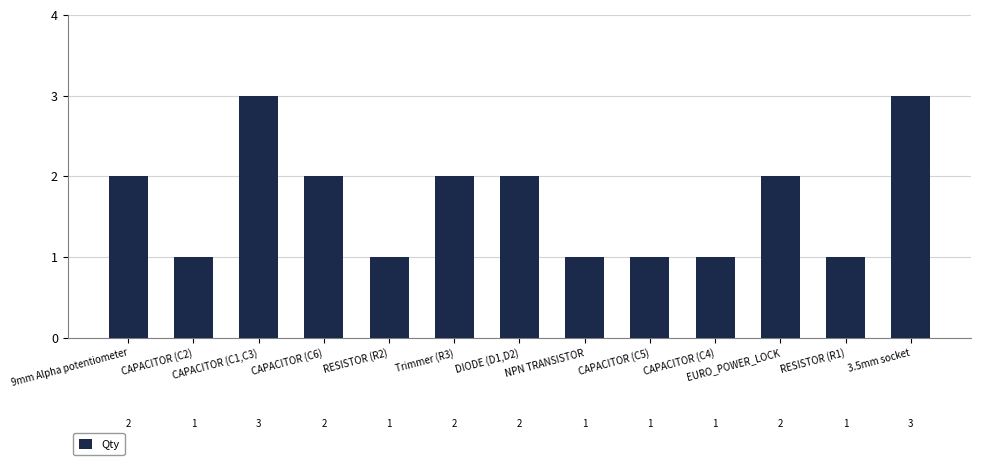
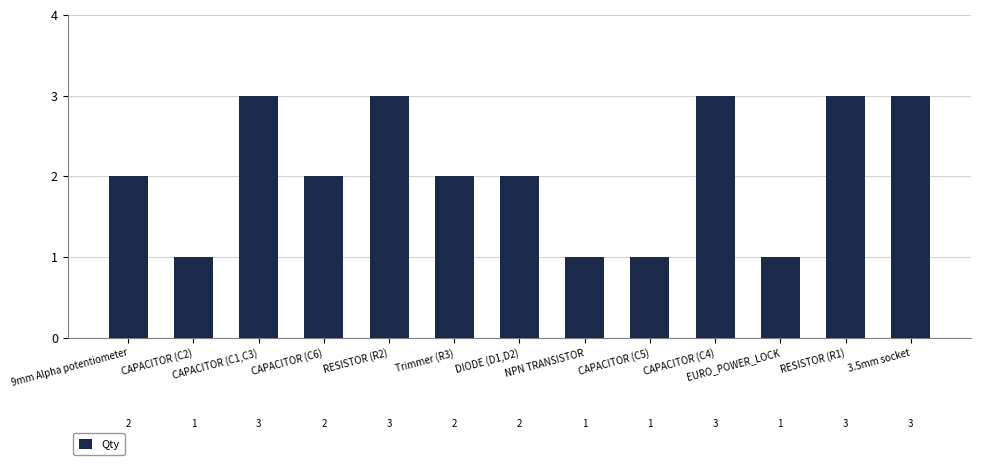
RESISTOR (R2): 1 -> 3
CAPACITOR (C4): 1 -> 3
EURO_POWER_LOCK: 2 -> 1
RESISTOR (R1): 1 -> 3
